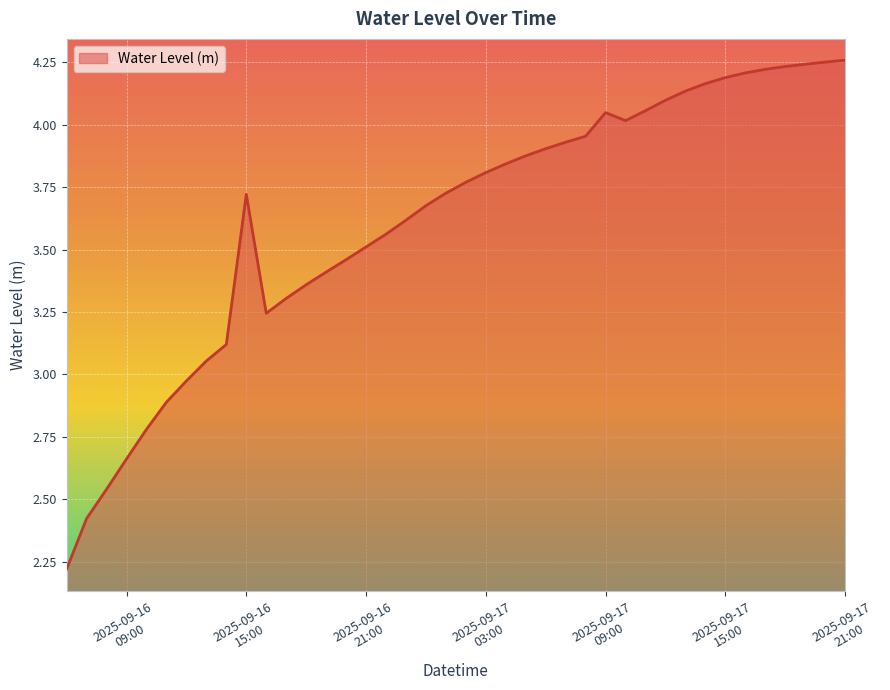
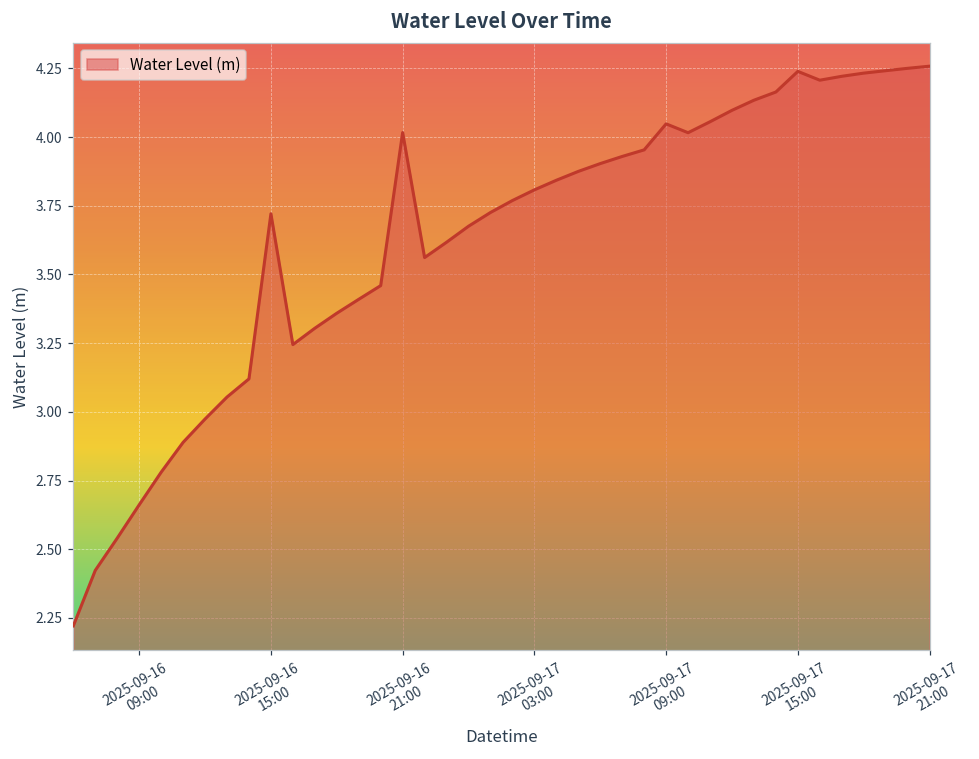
2025-09-16 21:00: 3.51 -> 4.02
2025-09-17 15:00: 4.19 -> 4.24
